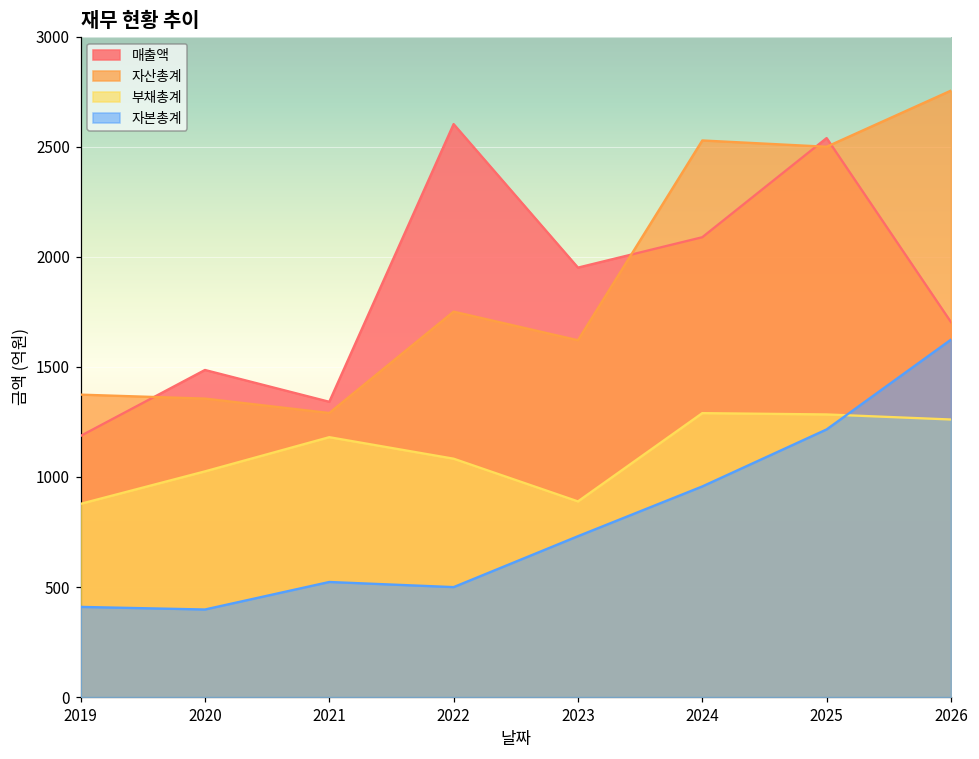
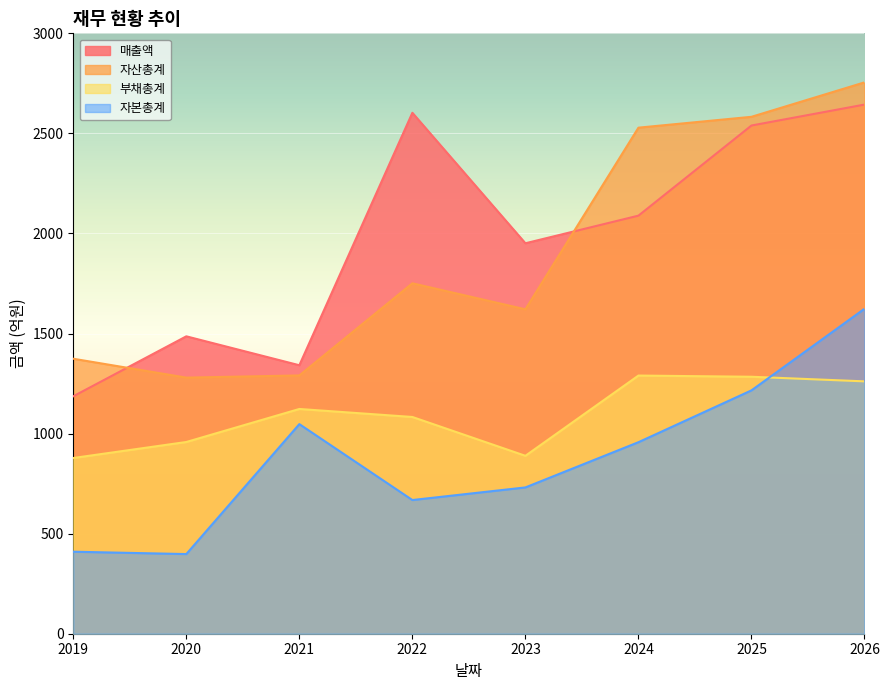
자산총계, 2020: 1360 -> 1280
부채총계, 2020: 1030 -> 960
부채총계, 2021: 1180 -> 1120
자본총계, 2021: 520 -> 1050
자본총계, 2022: 500 -> 670
자산총계, 2025: 2500 -> 2580
매출액, 2026: 1700 -> 2640
